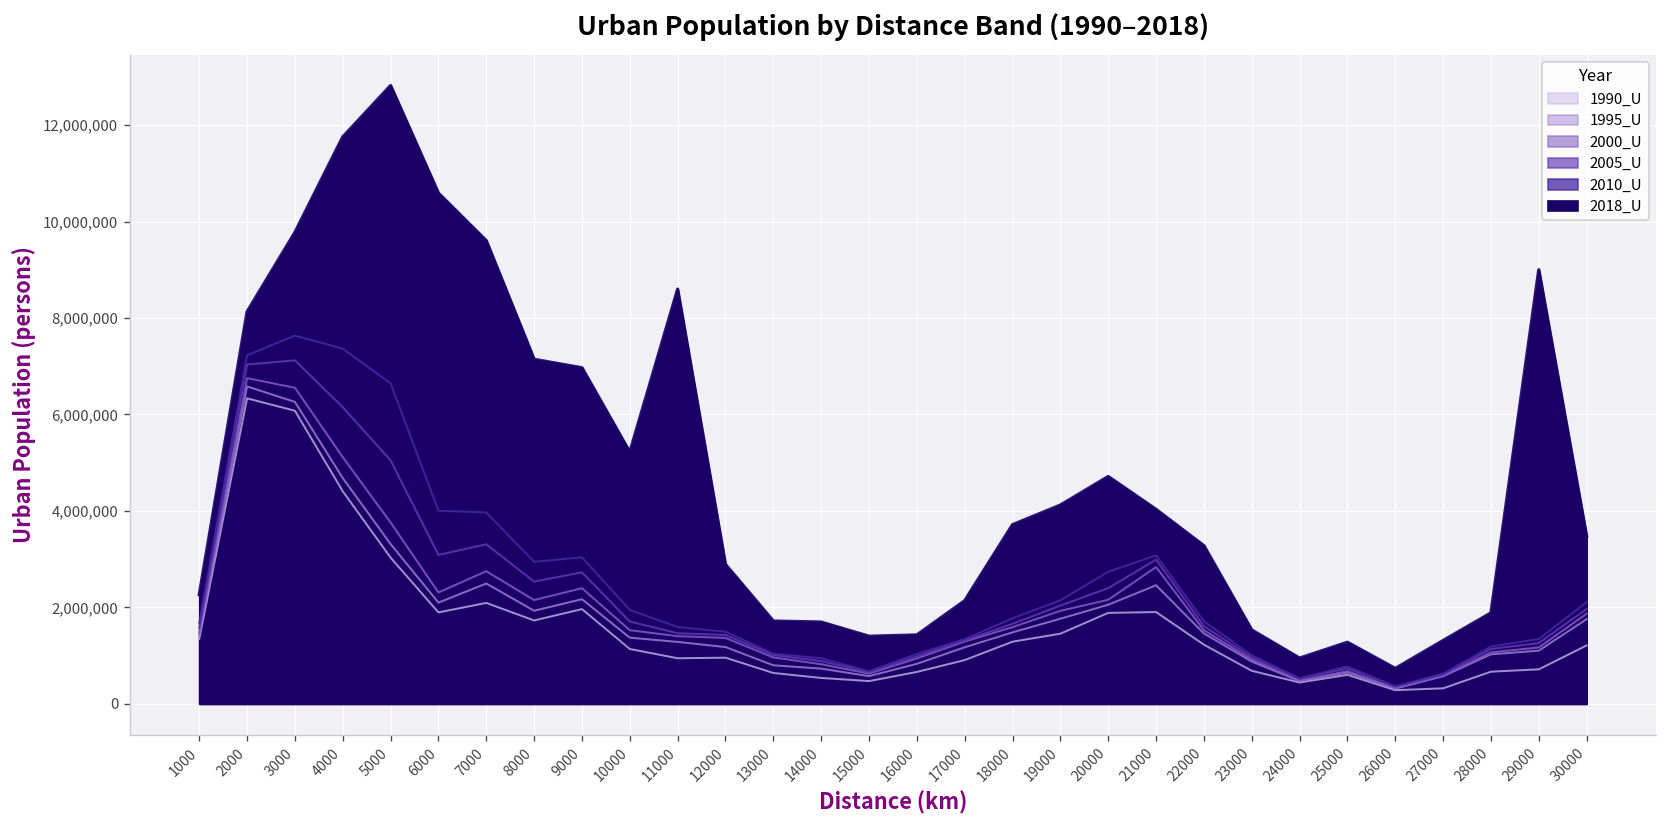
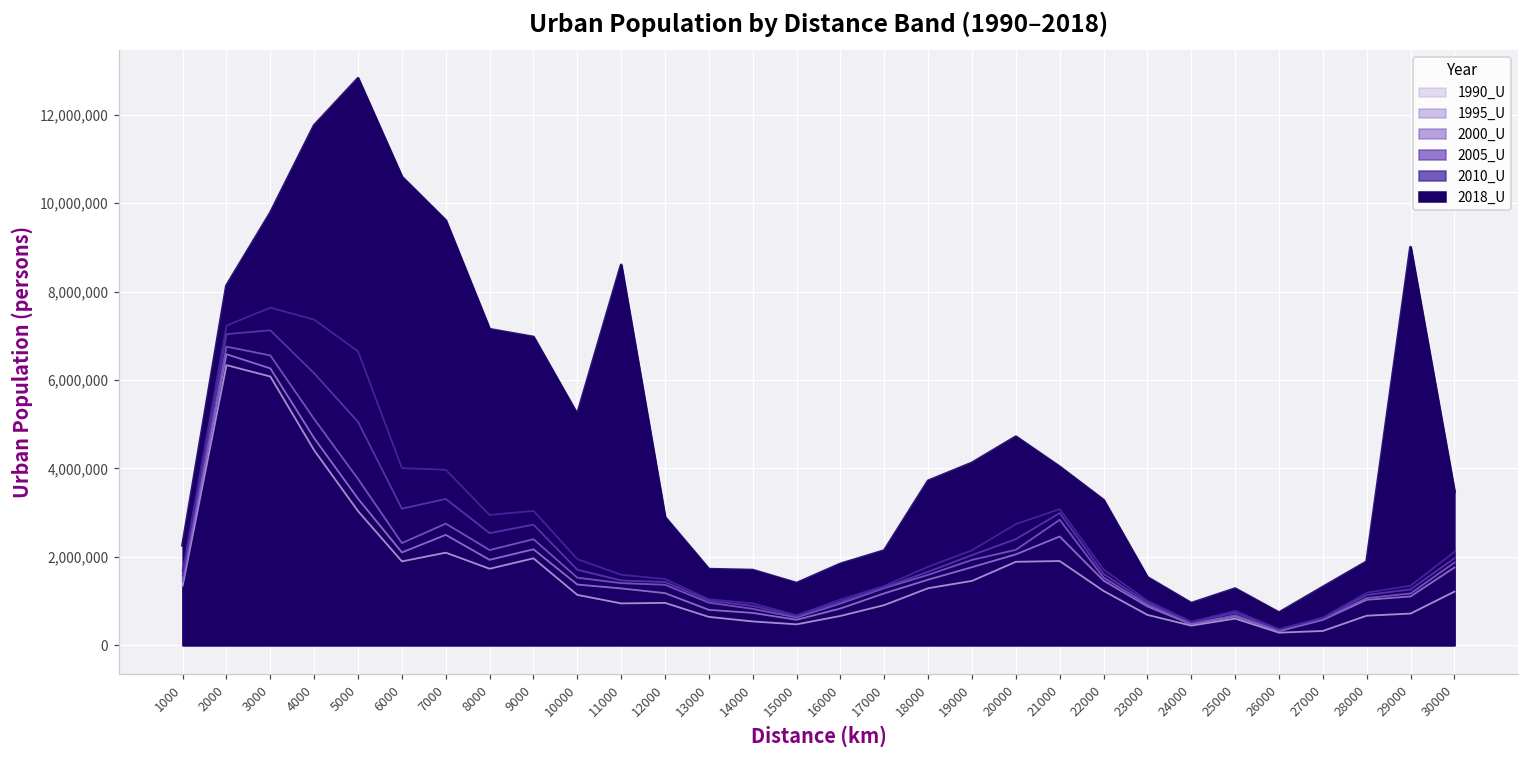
2018_U, 16000: 1,400,000 -> 1,800,000
